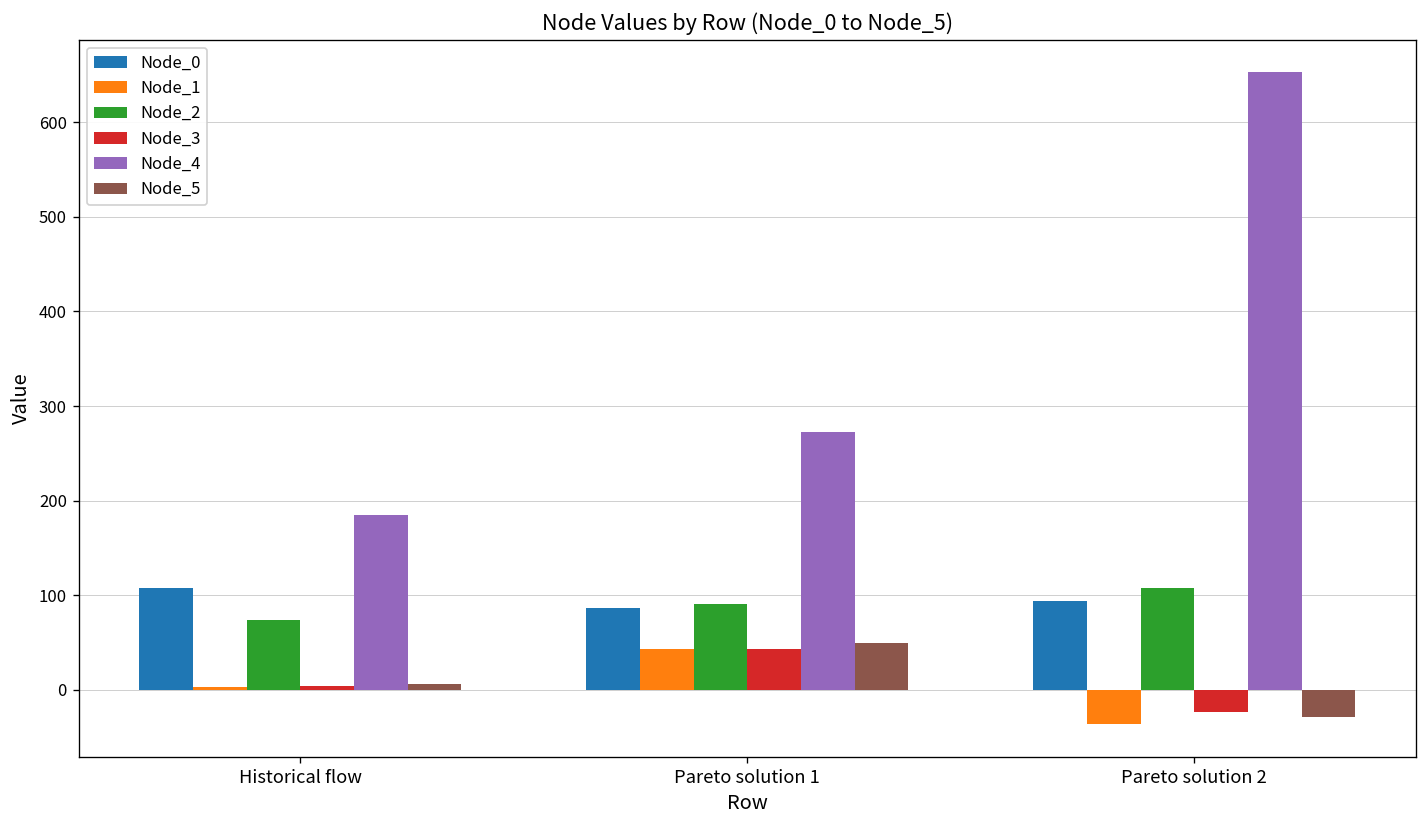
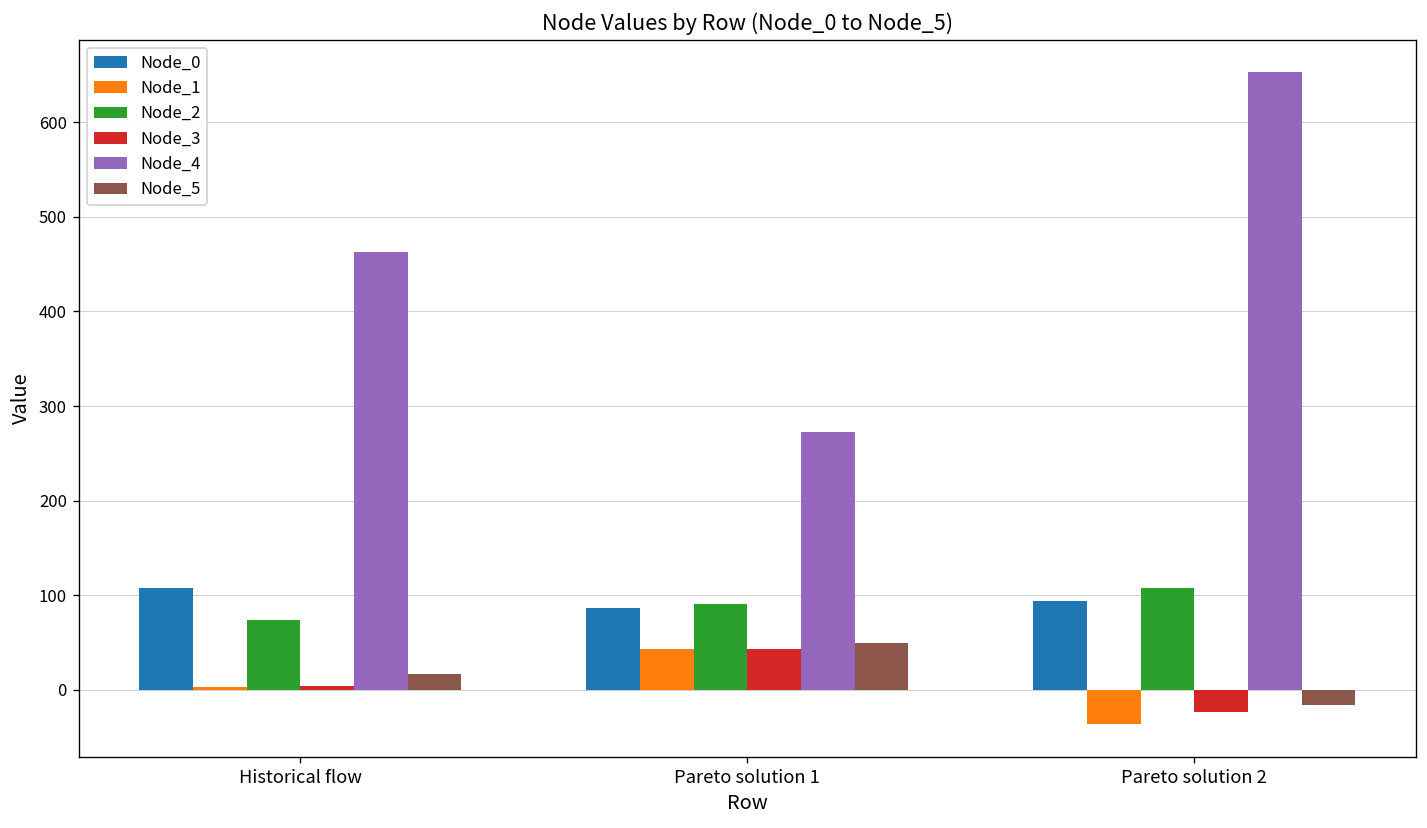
Node_4, Historical flow: 190 -> 460
Node_5, Historical flow: 10 -> 20
Node_5, Pareto solution 2: -30 -> -20
